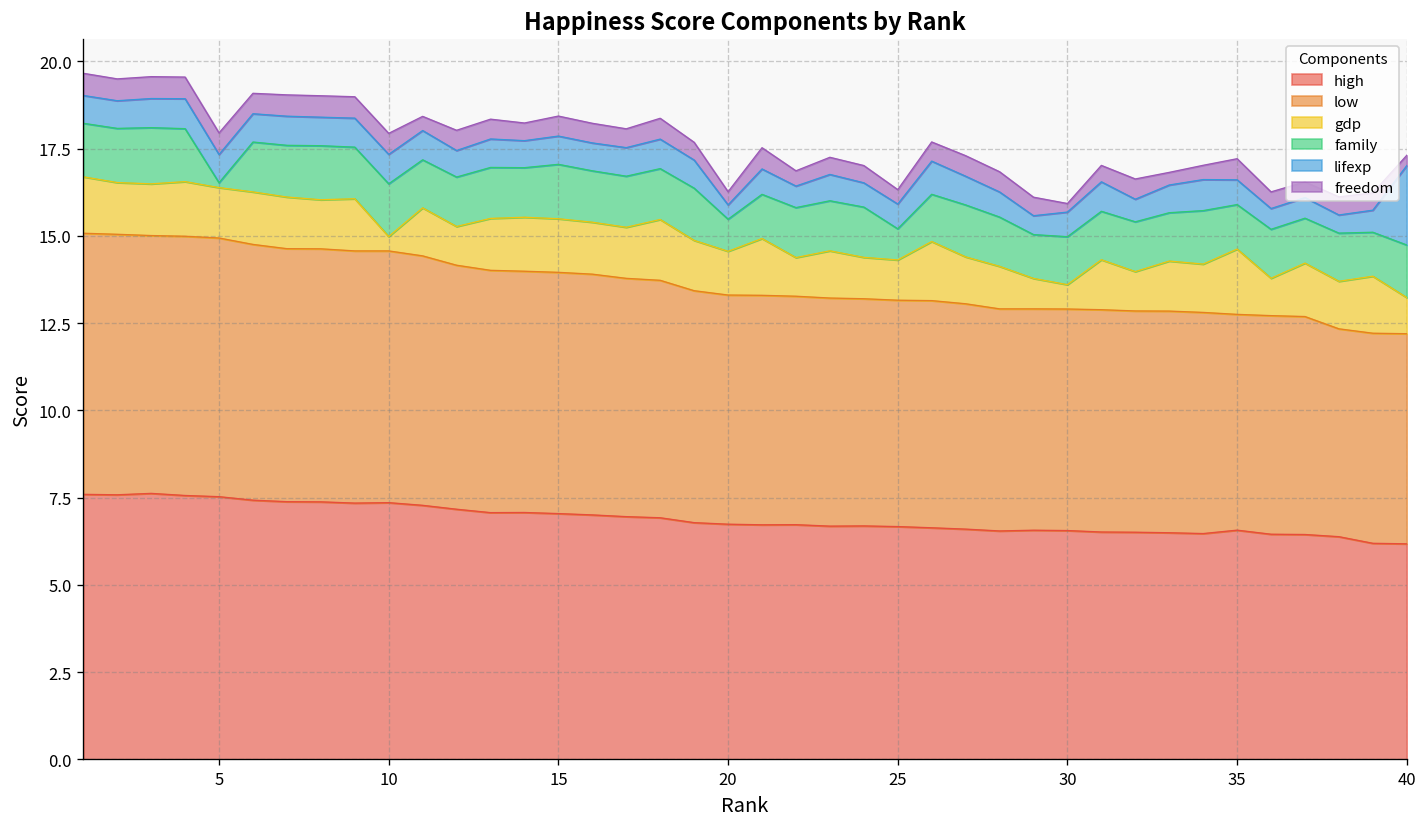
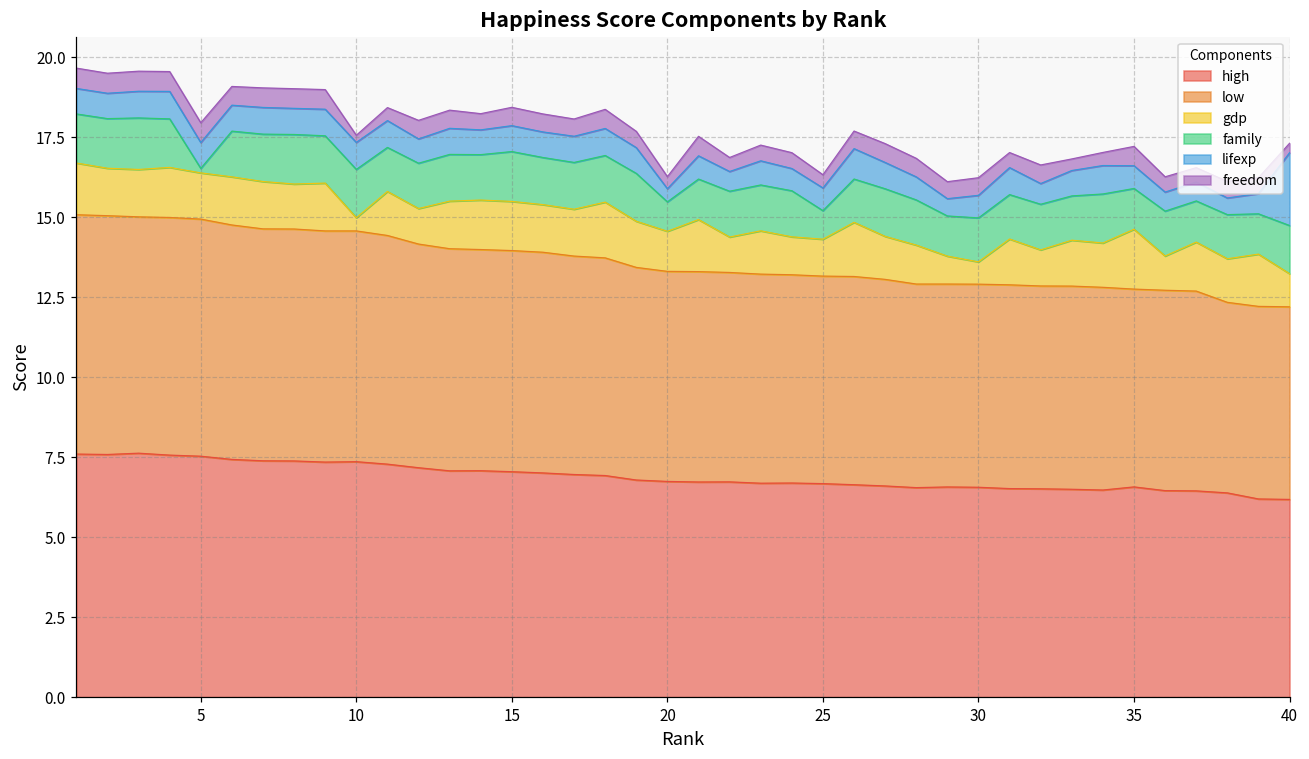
freedom, 10: 0.6 -> 0.2
freedom, 30: 0.2 -> 0.6
